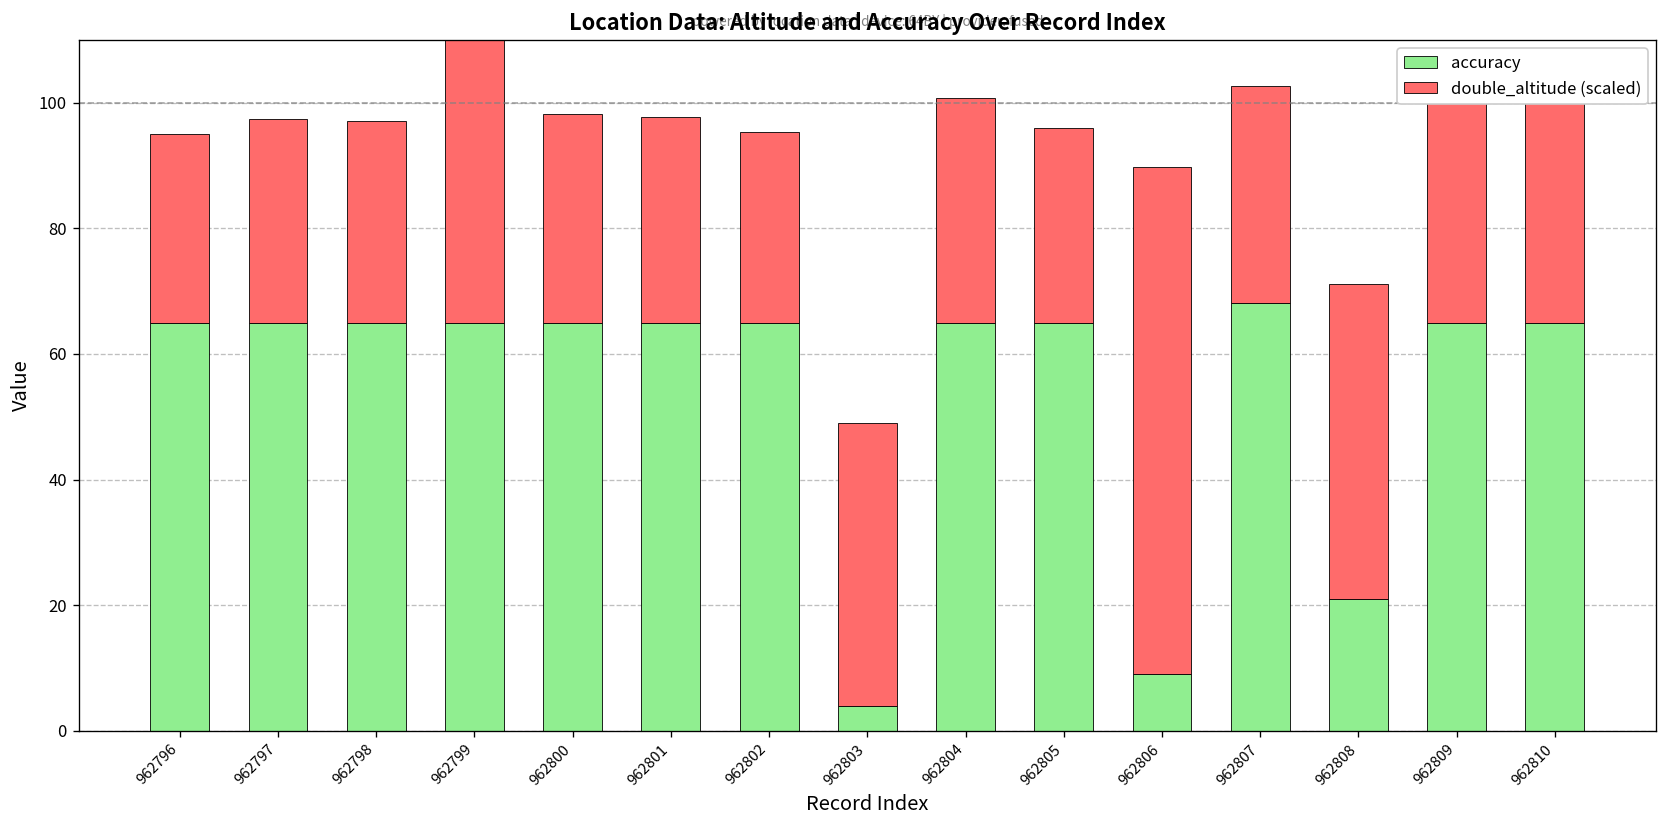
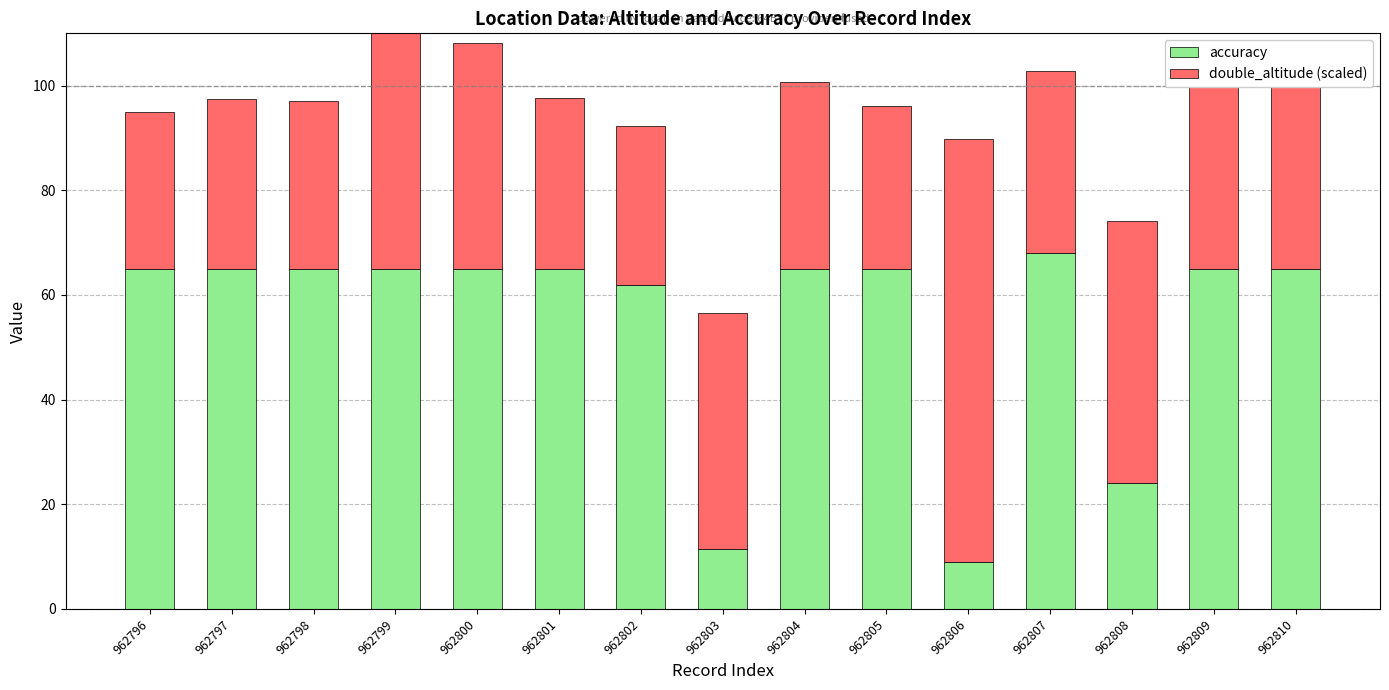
double_altitude (scaled), 962800: 33 -> 43
accuracy, 962802: 65 -> 62
accuracy, 962803: 4 -> 12
accuracy, 962808: 21 -> 24
